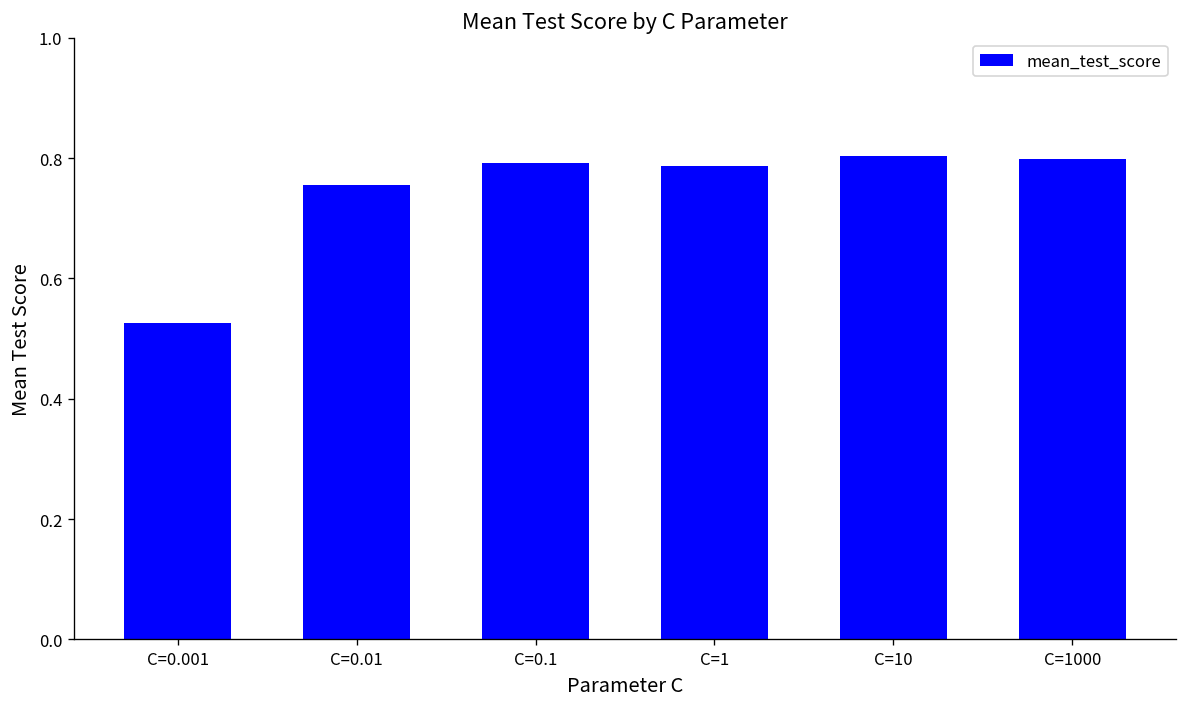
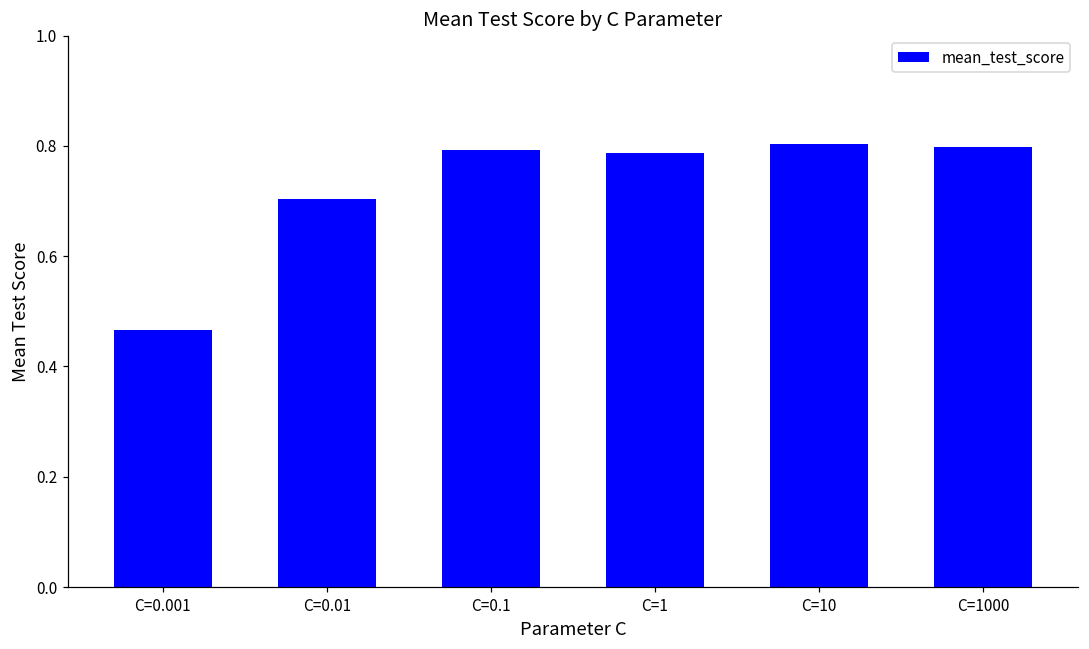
C=0.001: 0.53 -> 0.47
C=0.01: 0.76 -> 0.70
